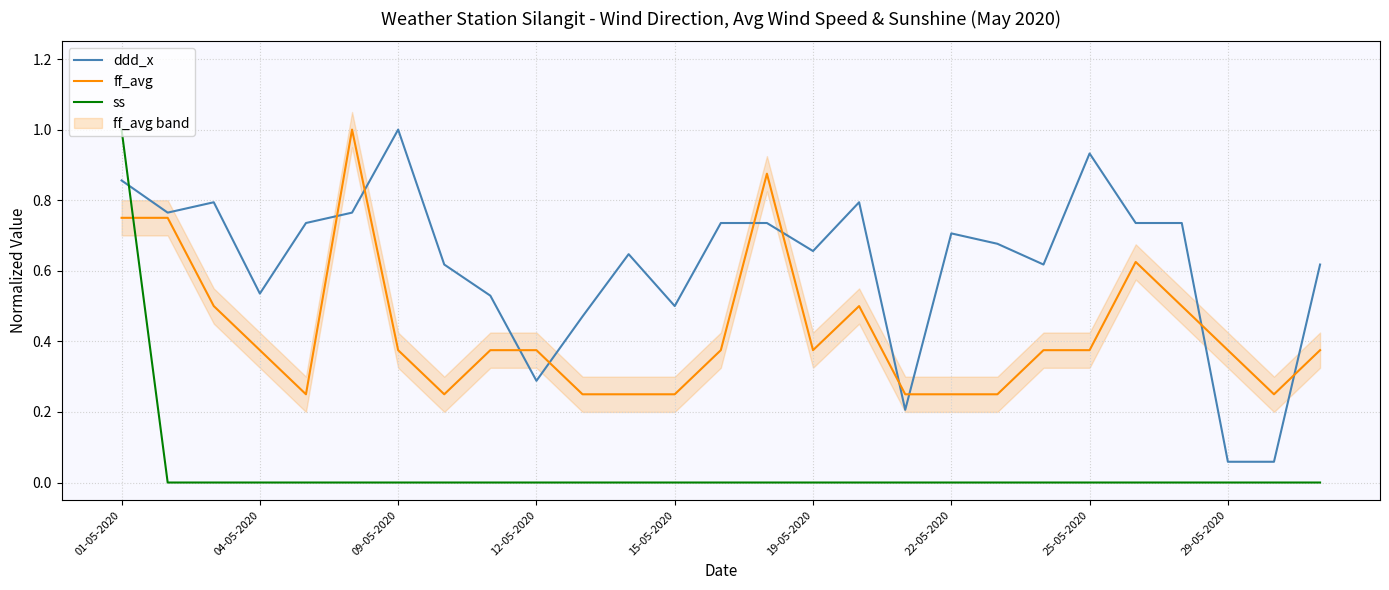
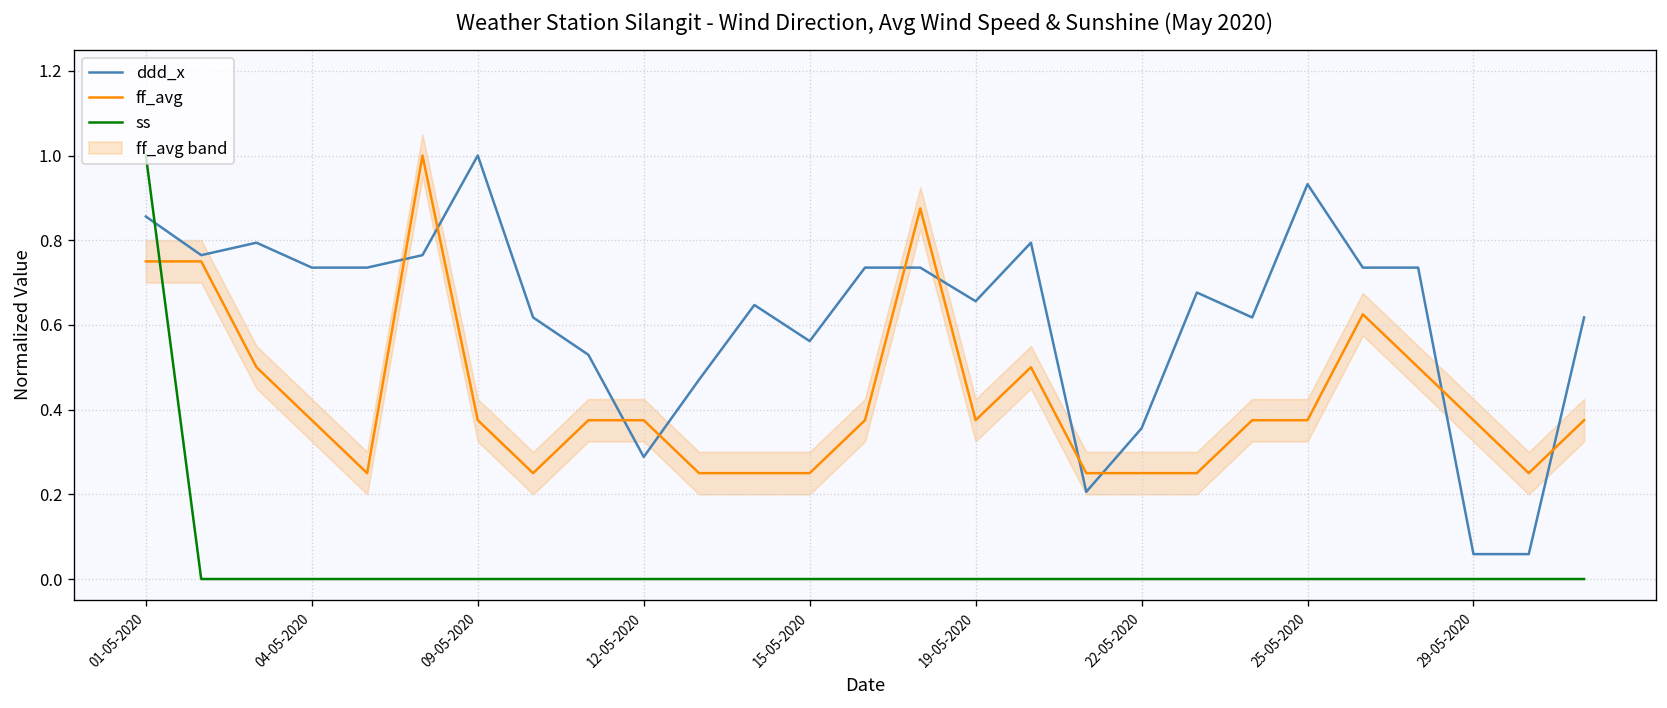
ddd_x, 04-05-2020: 0.54 -> 0.74
ddd_x, 15-05-2020: 0.50 -> 0.56
ddd_x, 22-05-2020: 0.71 -> 0.36
